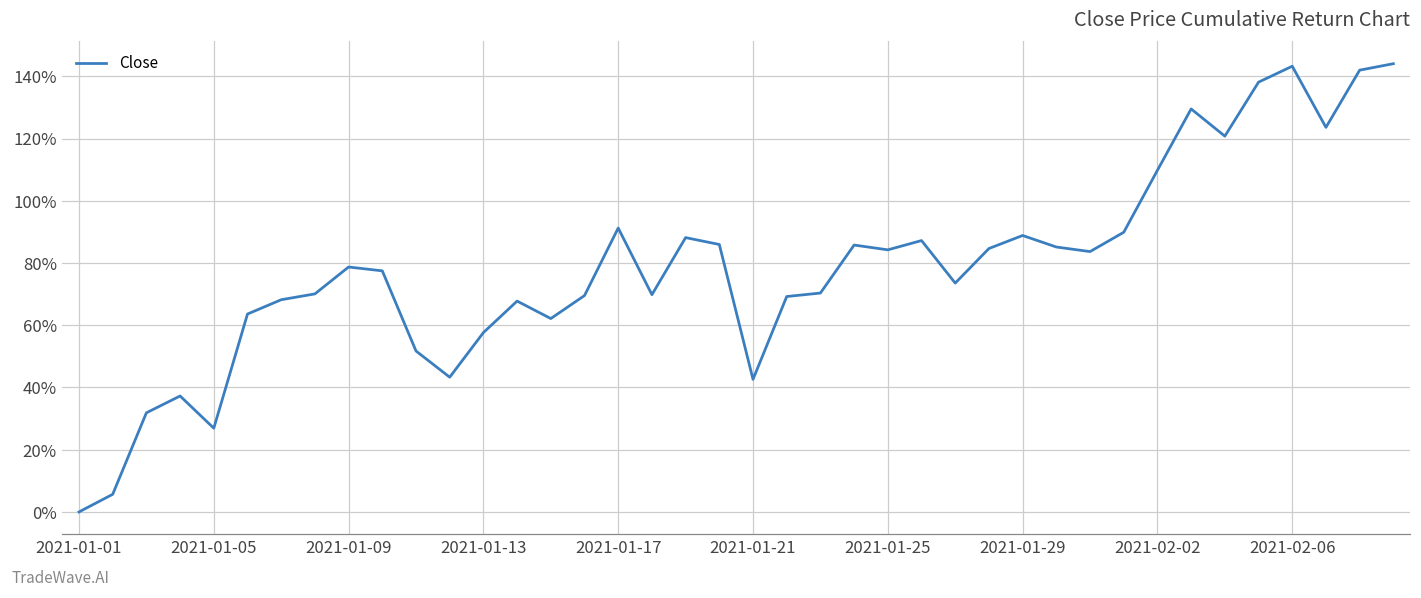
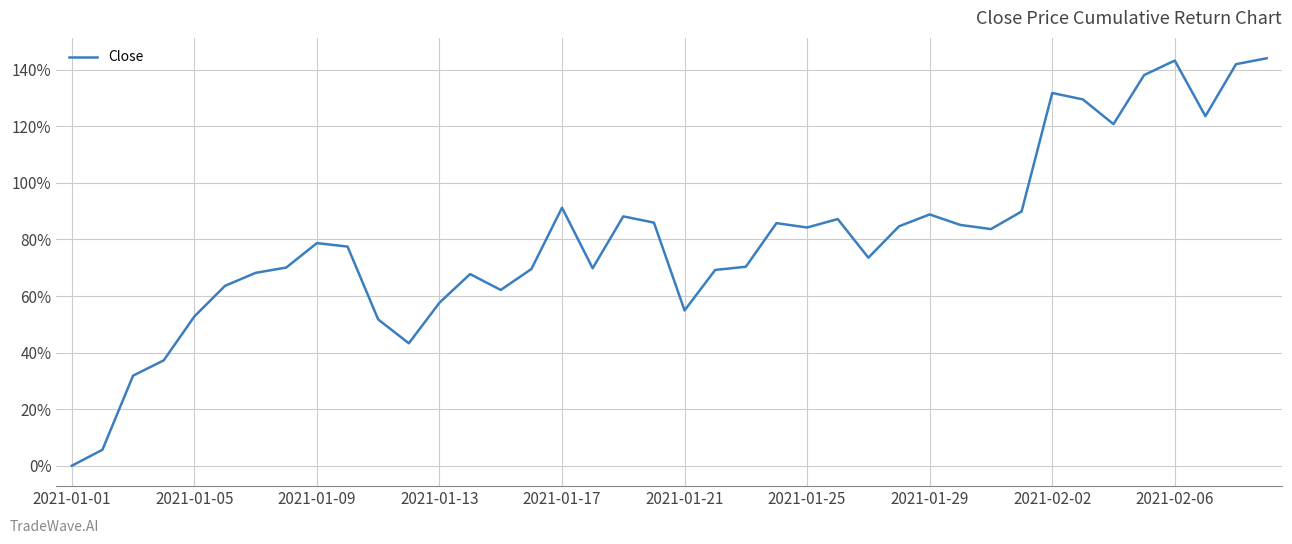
2021-01-05: 27% -> 53%
2021-01-21: 43% -> 55%
2021-02-02: 110% -> 132%
